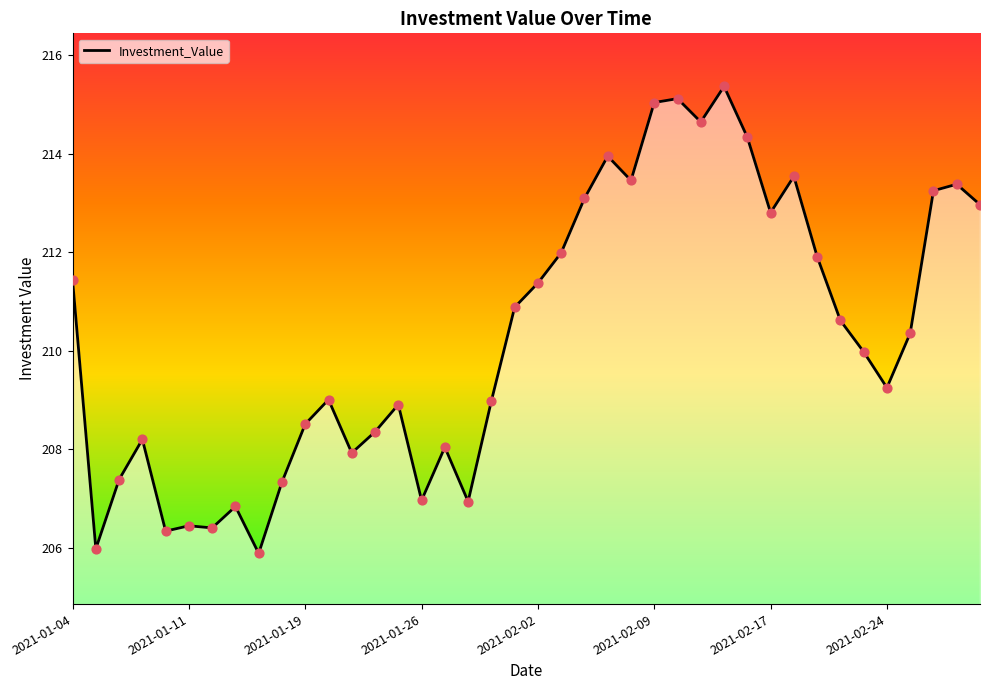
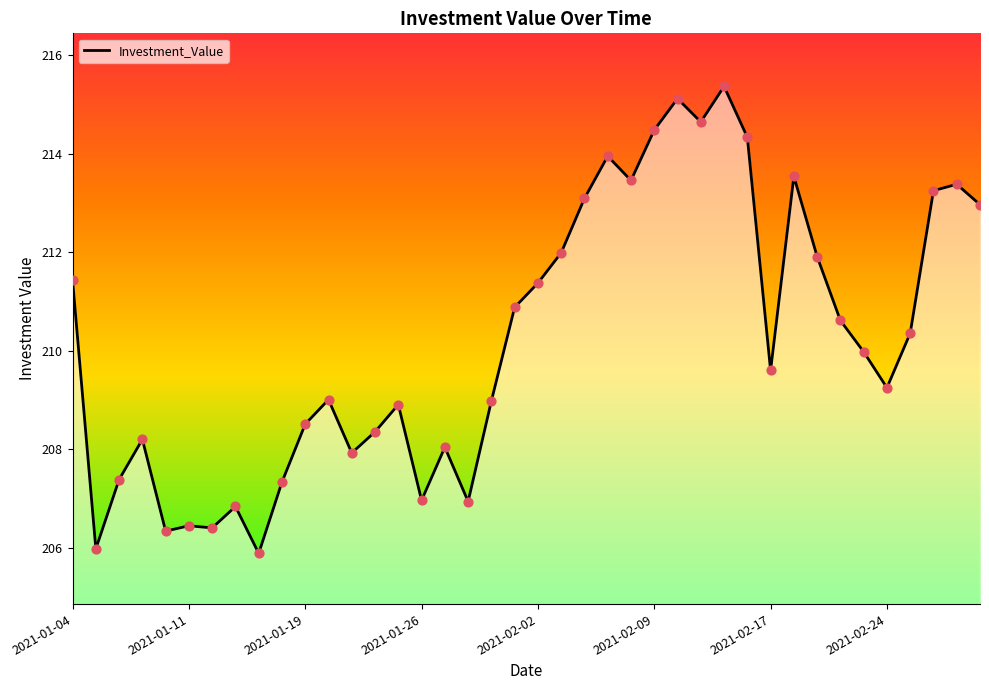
2021-02-09: 215.0 -> 214.5
2021-02-17: 212.8 -> 209.6
